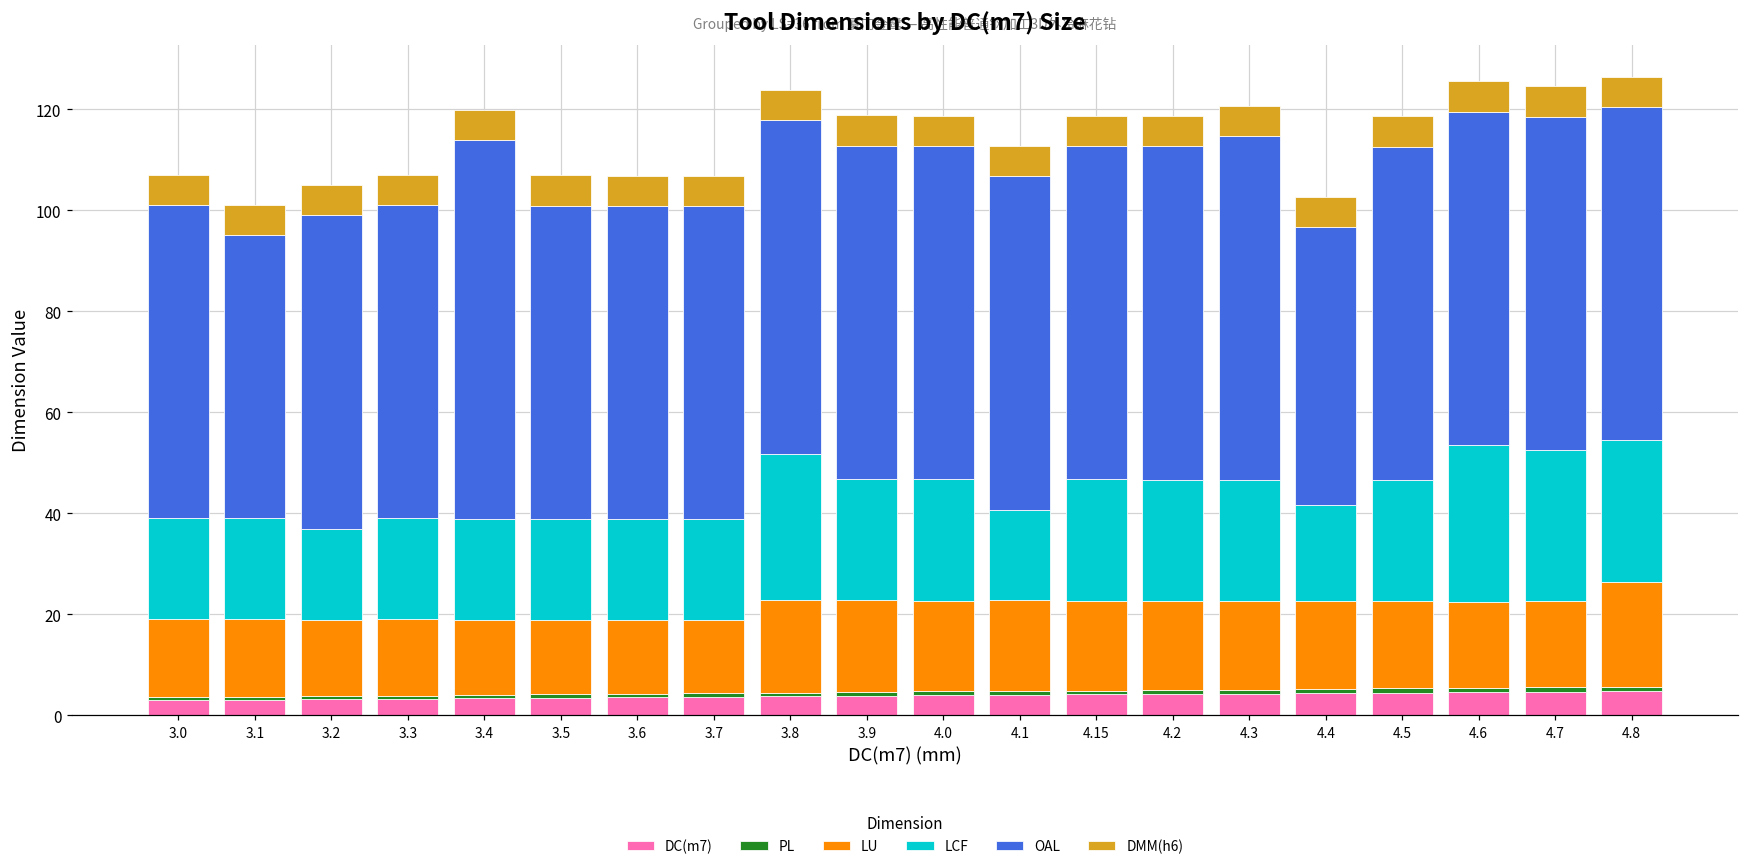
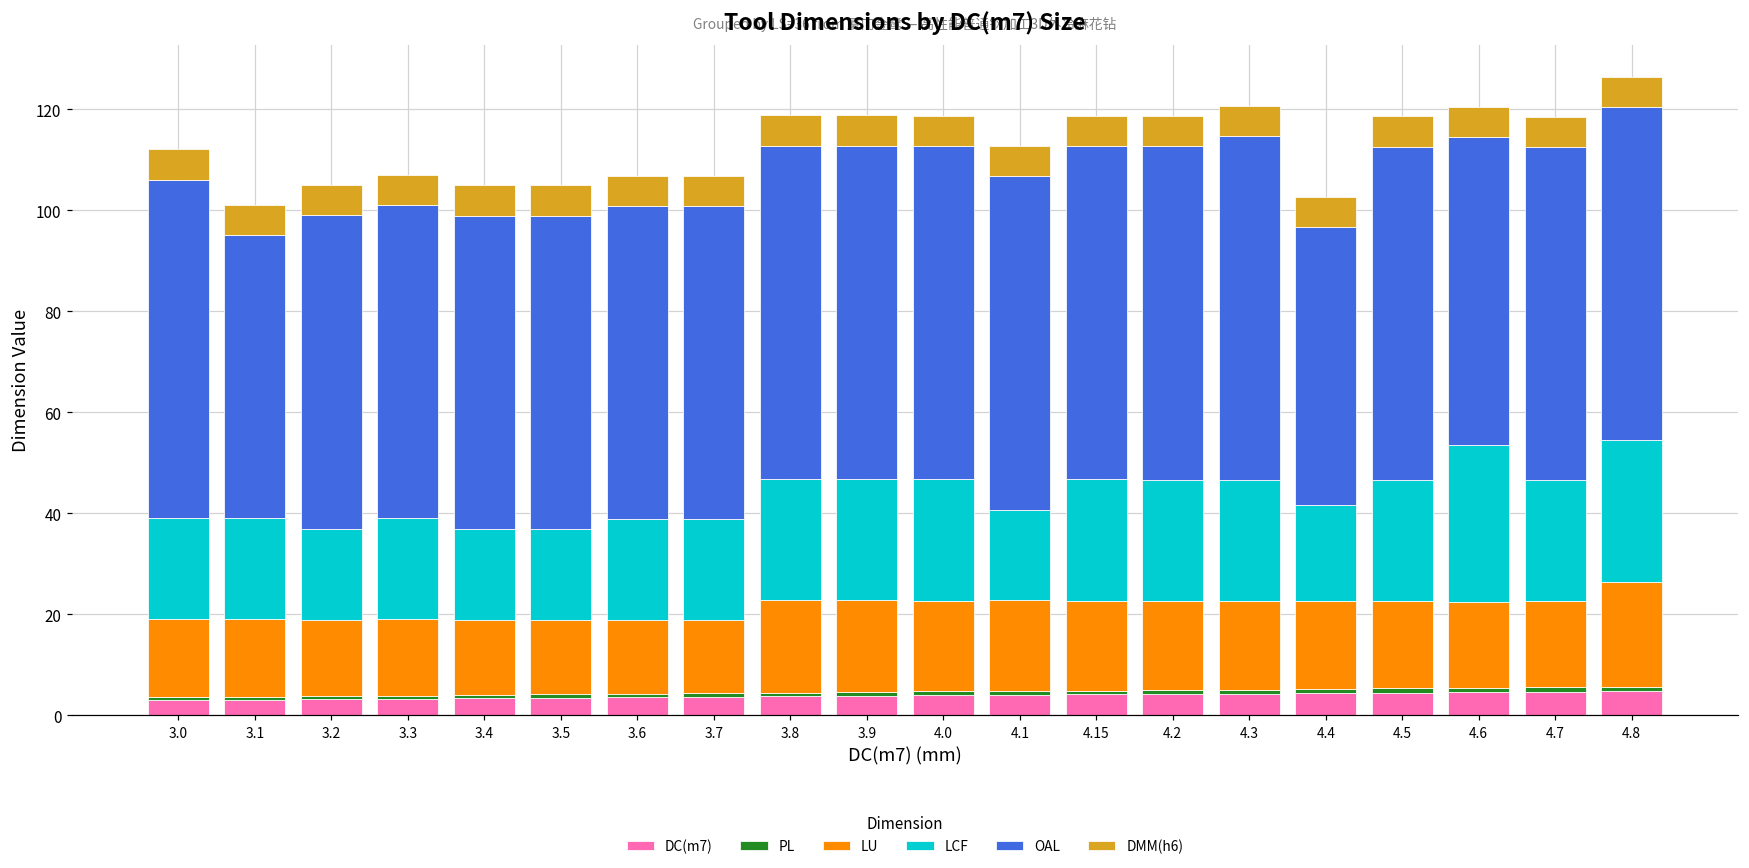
OAL, 3.0: 62 -> 67
LCF, 3.4: 20 -> 18
OAL, 3.4: 75 -> 62
LCF, 3.5: 20 -> 18
LCF, 3.8: 29 -> 24
OAL, 4.6: 66 -> 61
LCF, 4.7: 30 -> 24
